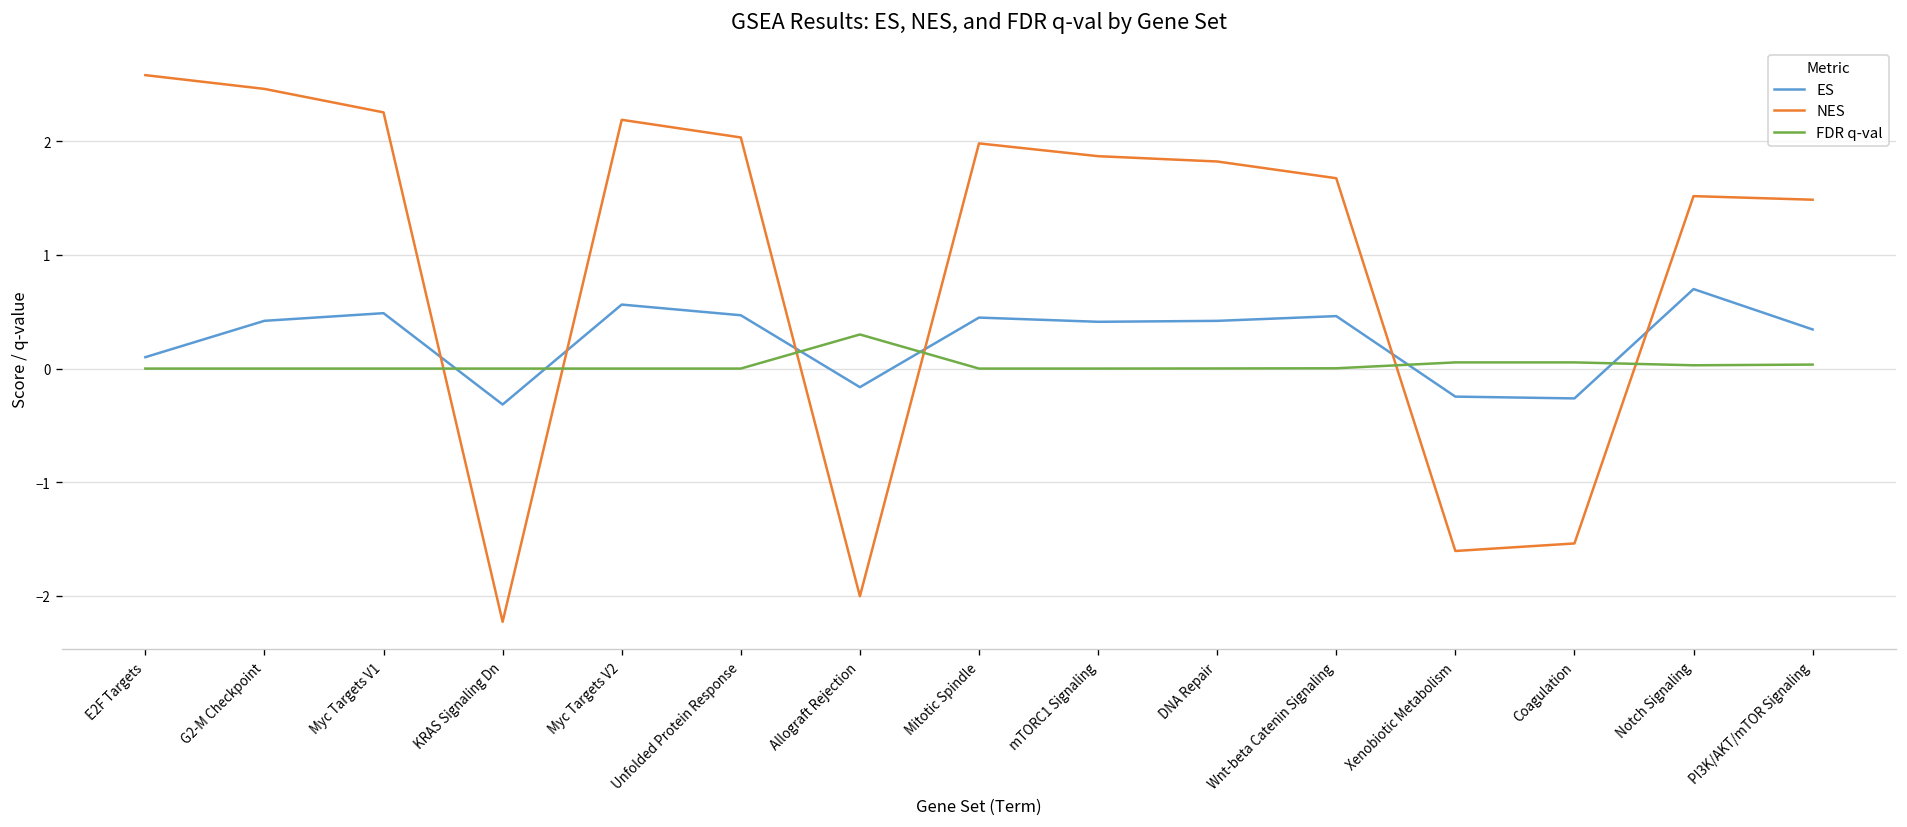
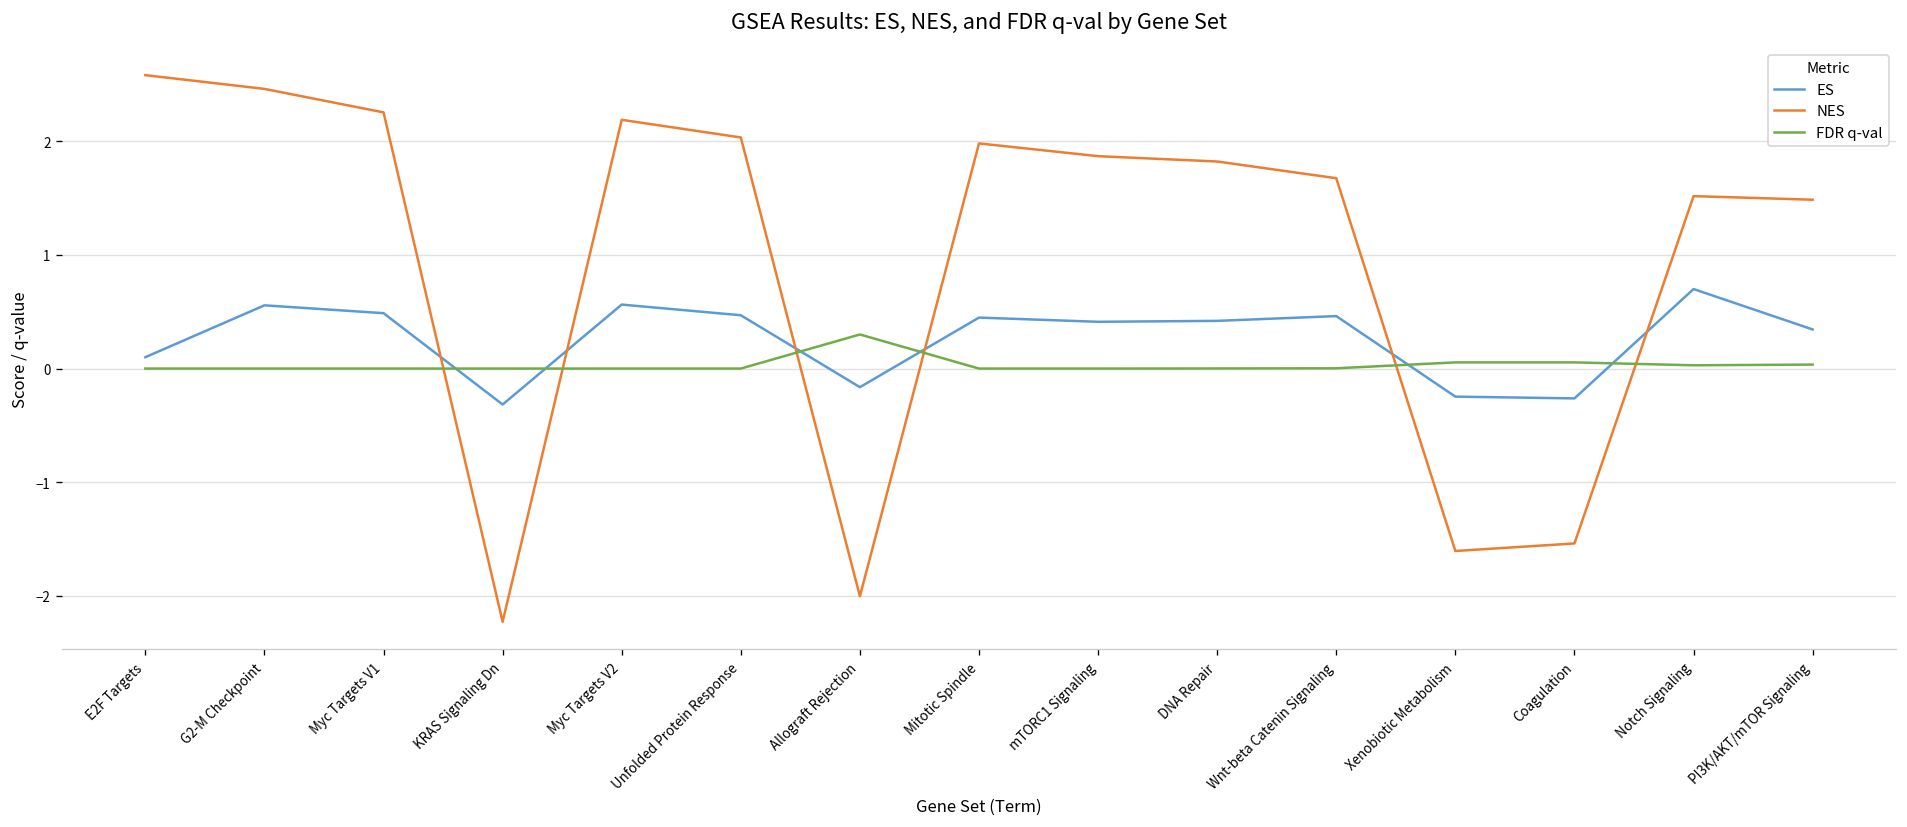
ES, G2-M Checkpoint: 0.4 -> 0.6
